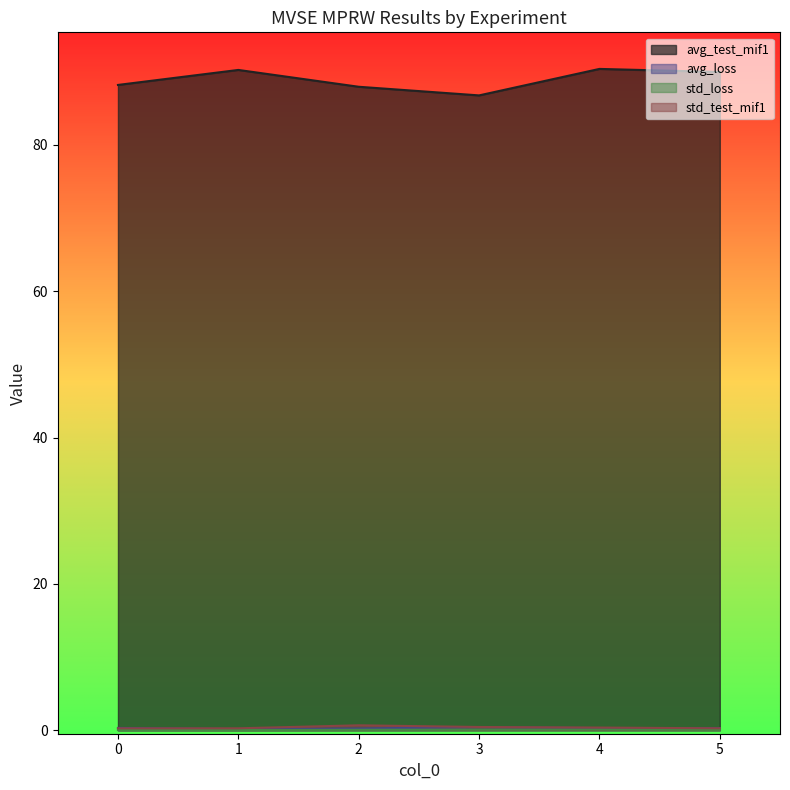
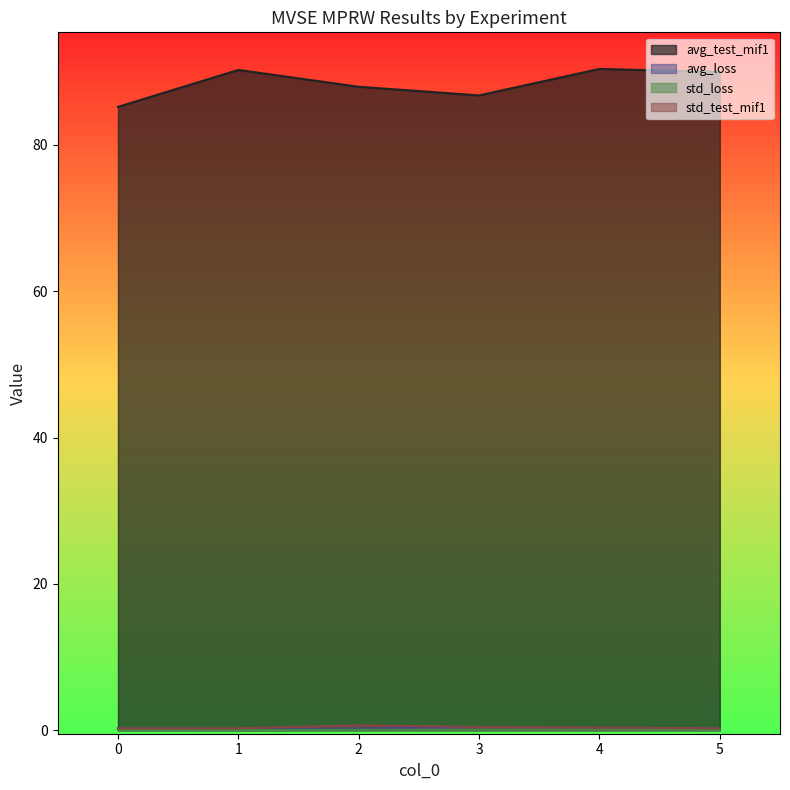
avg_test_mif1, 0: 88 -> 85
